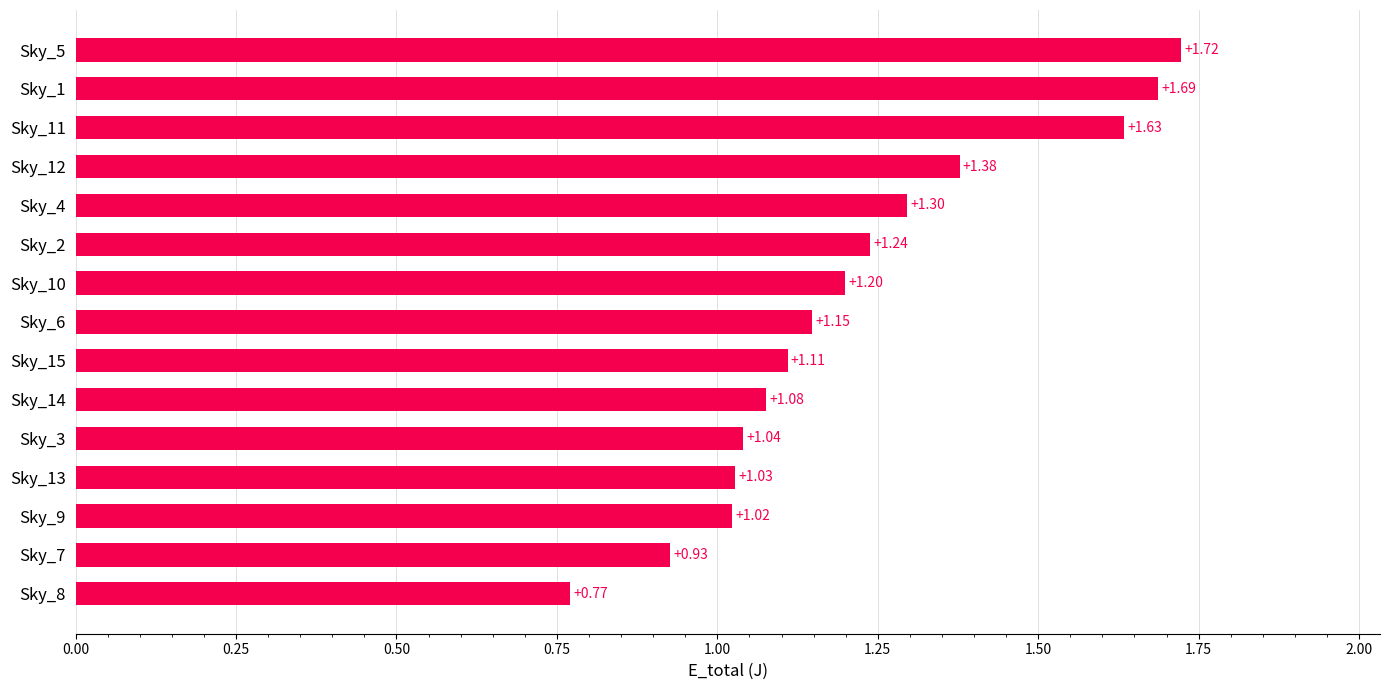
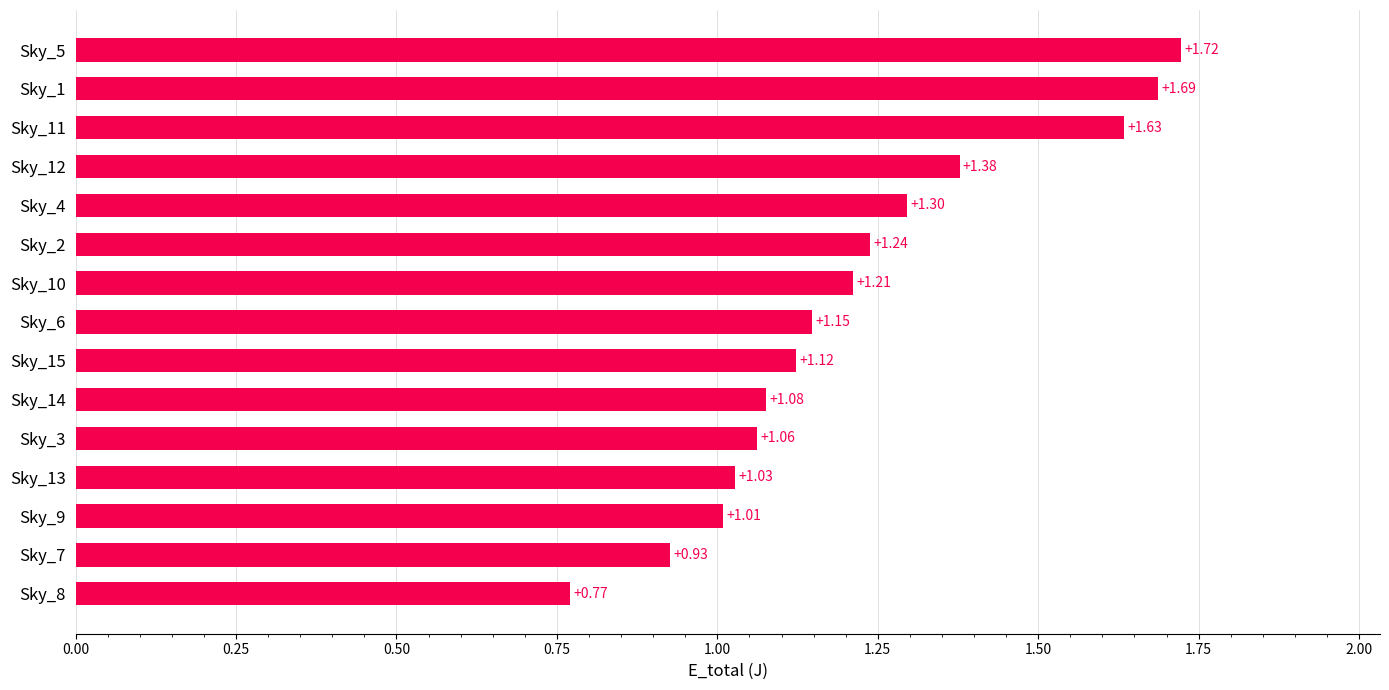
Sky_10: +1.20 -> +1.21
Sky_15: +1.11 -> +1.12
Sky_3: +1.04 -> +1.06
Sky_9: +1.02 -> +1.01
